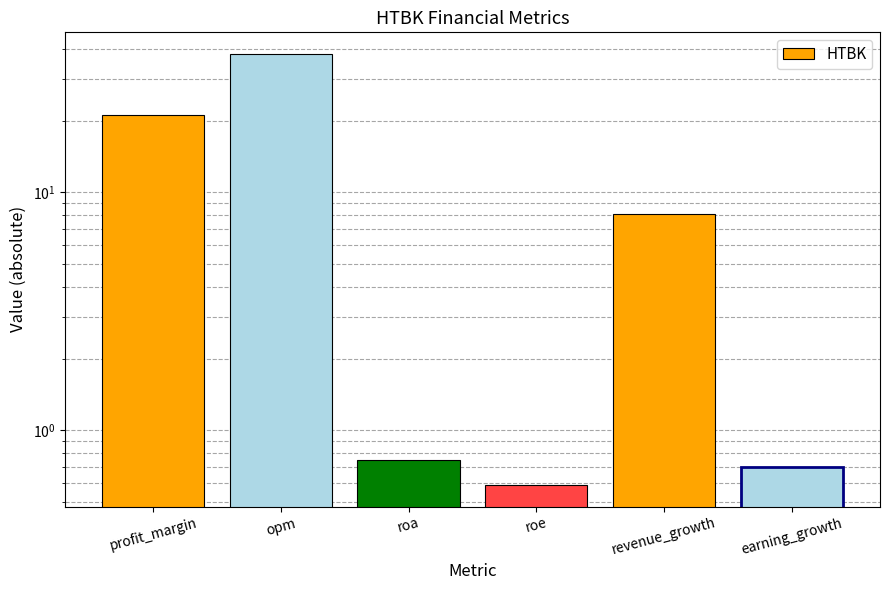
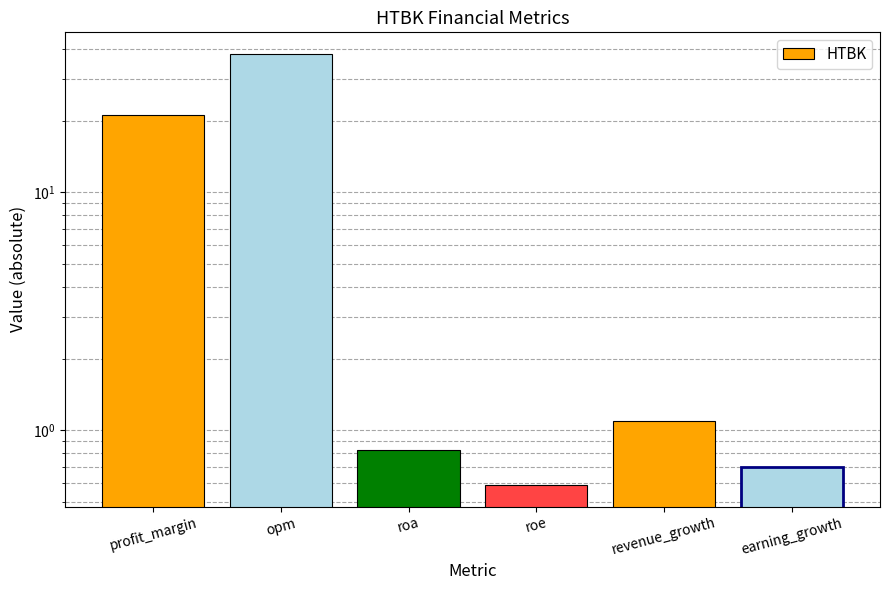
roa: 0.75 -> 0.83
revenue_growth: 8.1 -> 1.1
